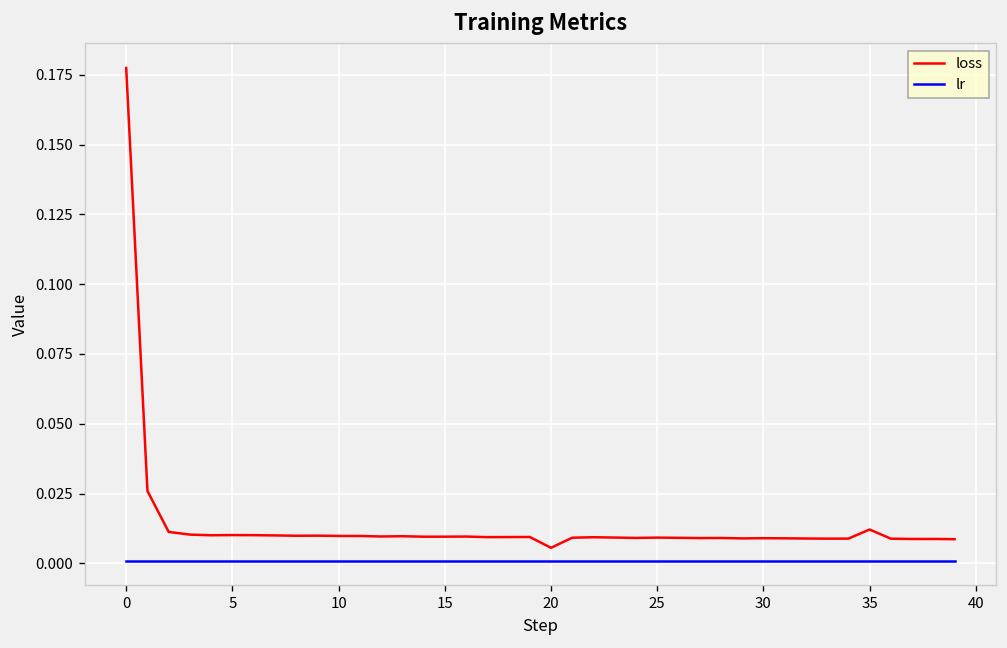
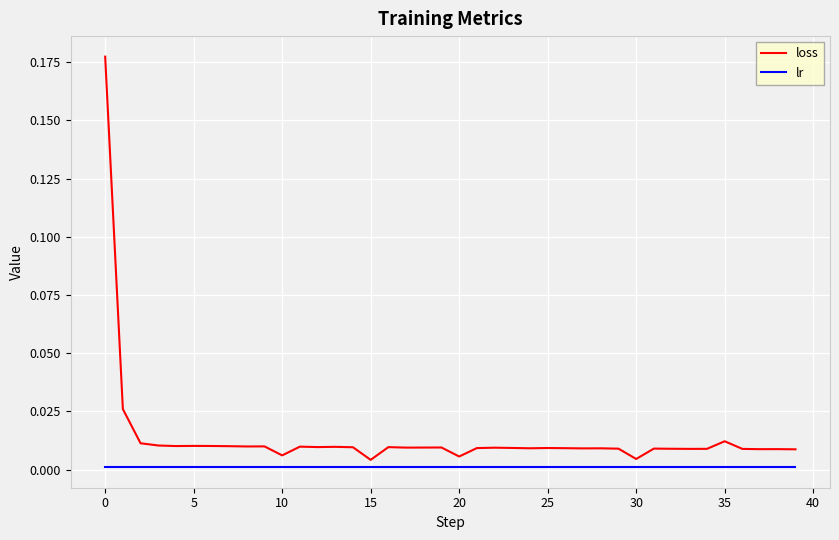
loss, 10: 0.010 -> 0.006
loss, 15: 0.010 -> 0.004
loss, 30: 0.009 -> 0.005
